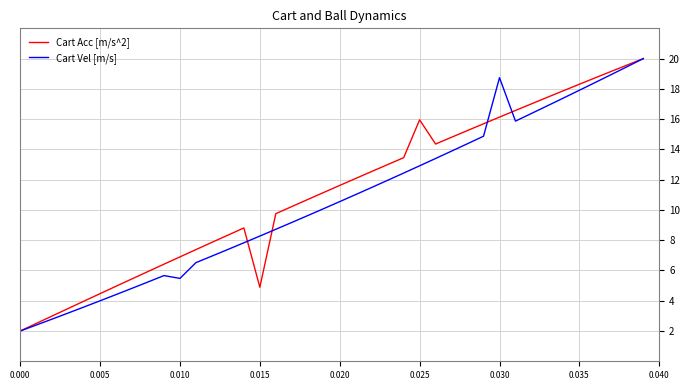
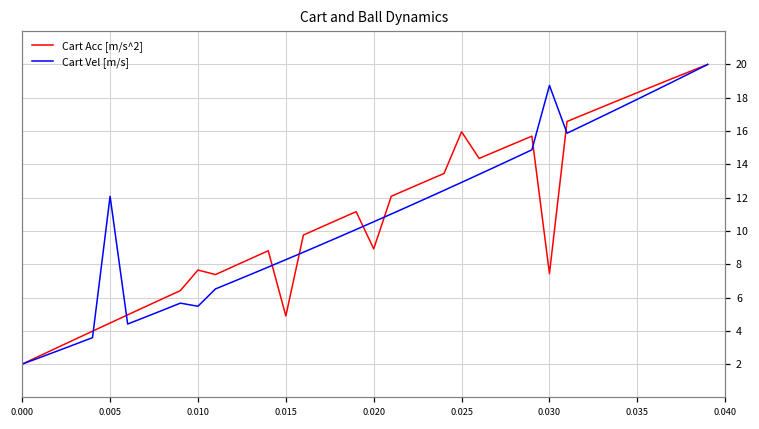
Cart Vel [m/s], 0.005: 4.0 -> 12.1
Cart Acc [m/s^2], 0.010: 6.9 -> 7.7
Cart Acc [m/s^2], 0.020: 11.6 -> 8.9
Cart Acc [m/s^2], 0.030: 16.1 -> 7.4
